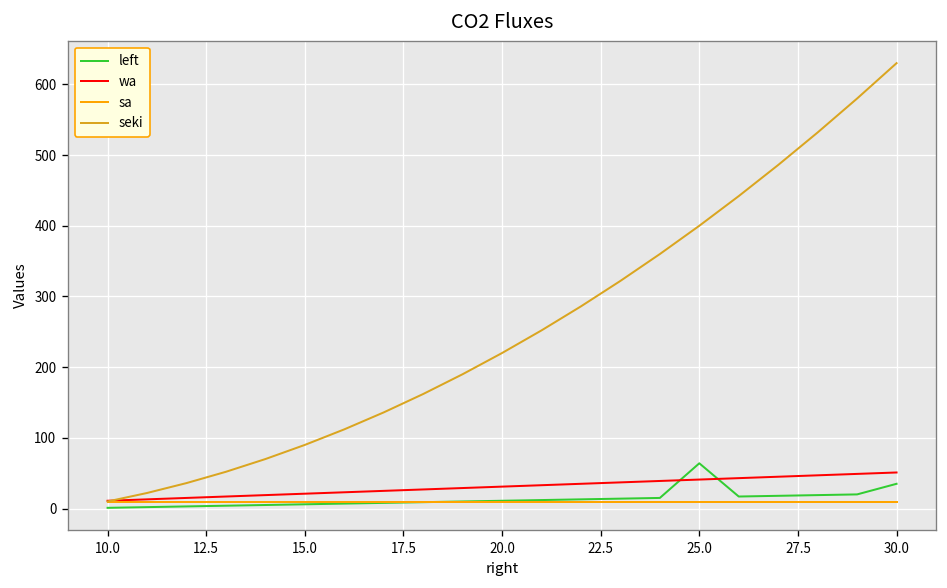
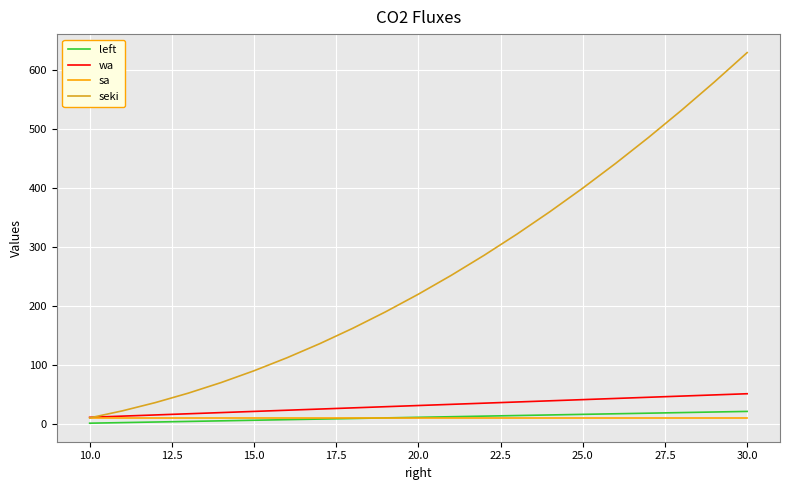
left, 25.0: 60 -> 20
left, 30.0: 40 -> 20
